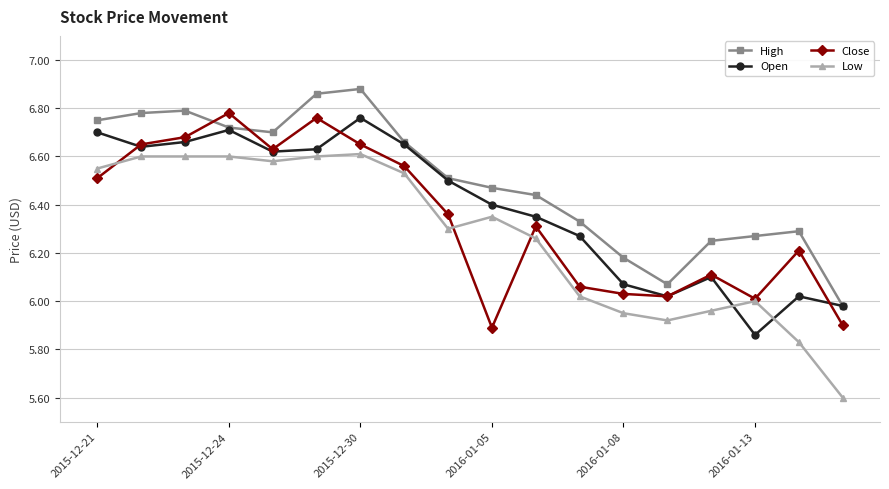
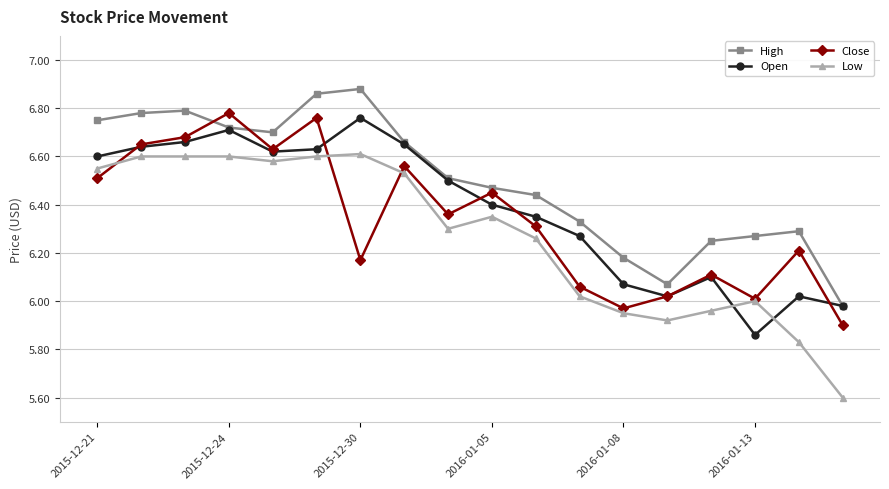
Open, 2015-12-21: 6.7 -> 6.6
Close, 2015-12-30: 6.65 -> 6.17
Close, 2016-01-05: 5.89 -> 6.45
Close, 2016-01-08: 6.03 -> 5.97
